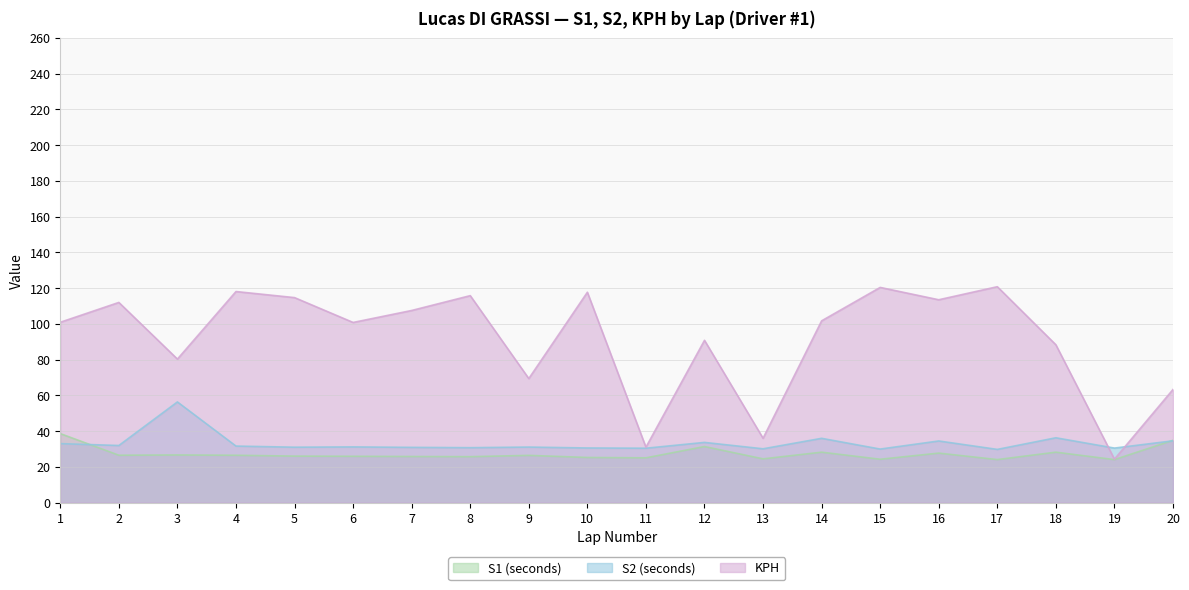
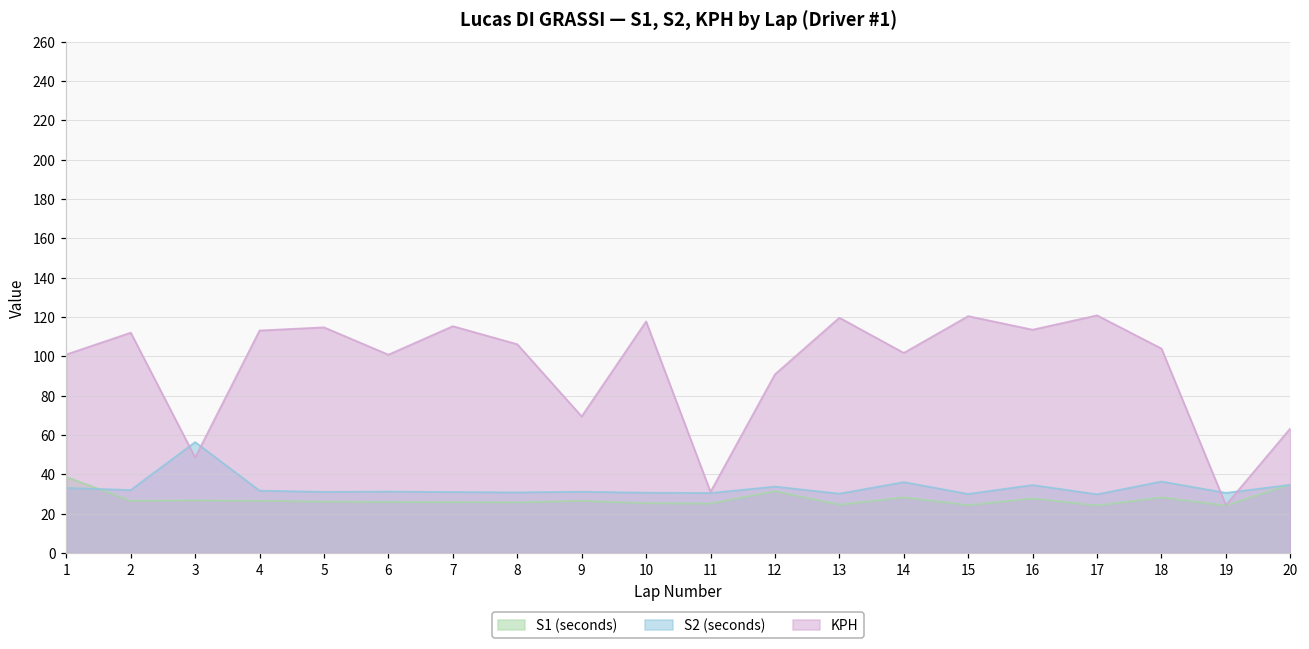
KPH, 3: 80 -> 49
KPH, 4: 118 -> 113
KPH, 7: 108 -> 115
KPH, 8: 116 -> 106
KPH, 13: 36 -> 120
KPH, 18: 88 -> 104
